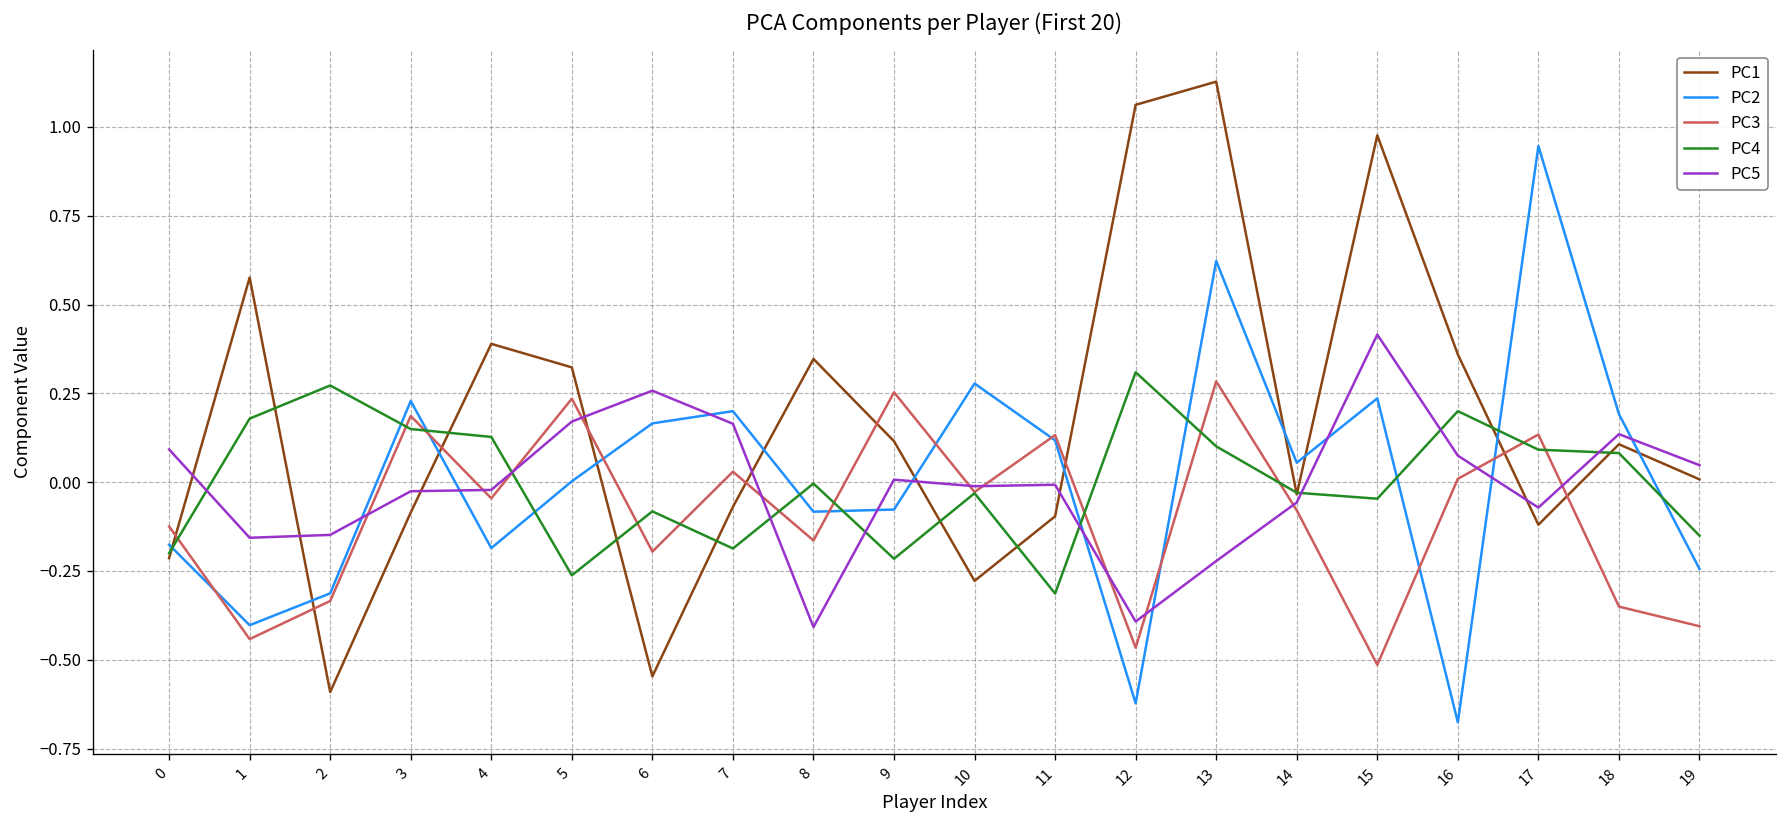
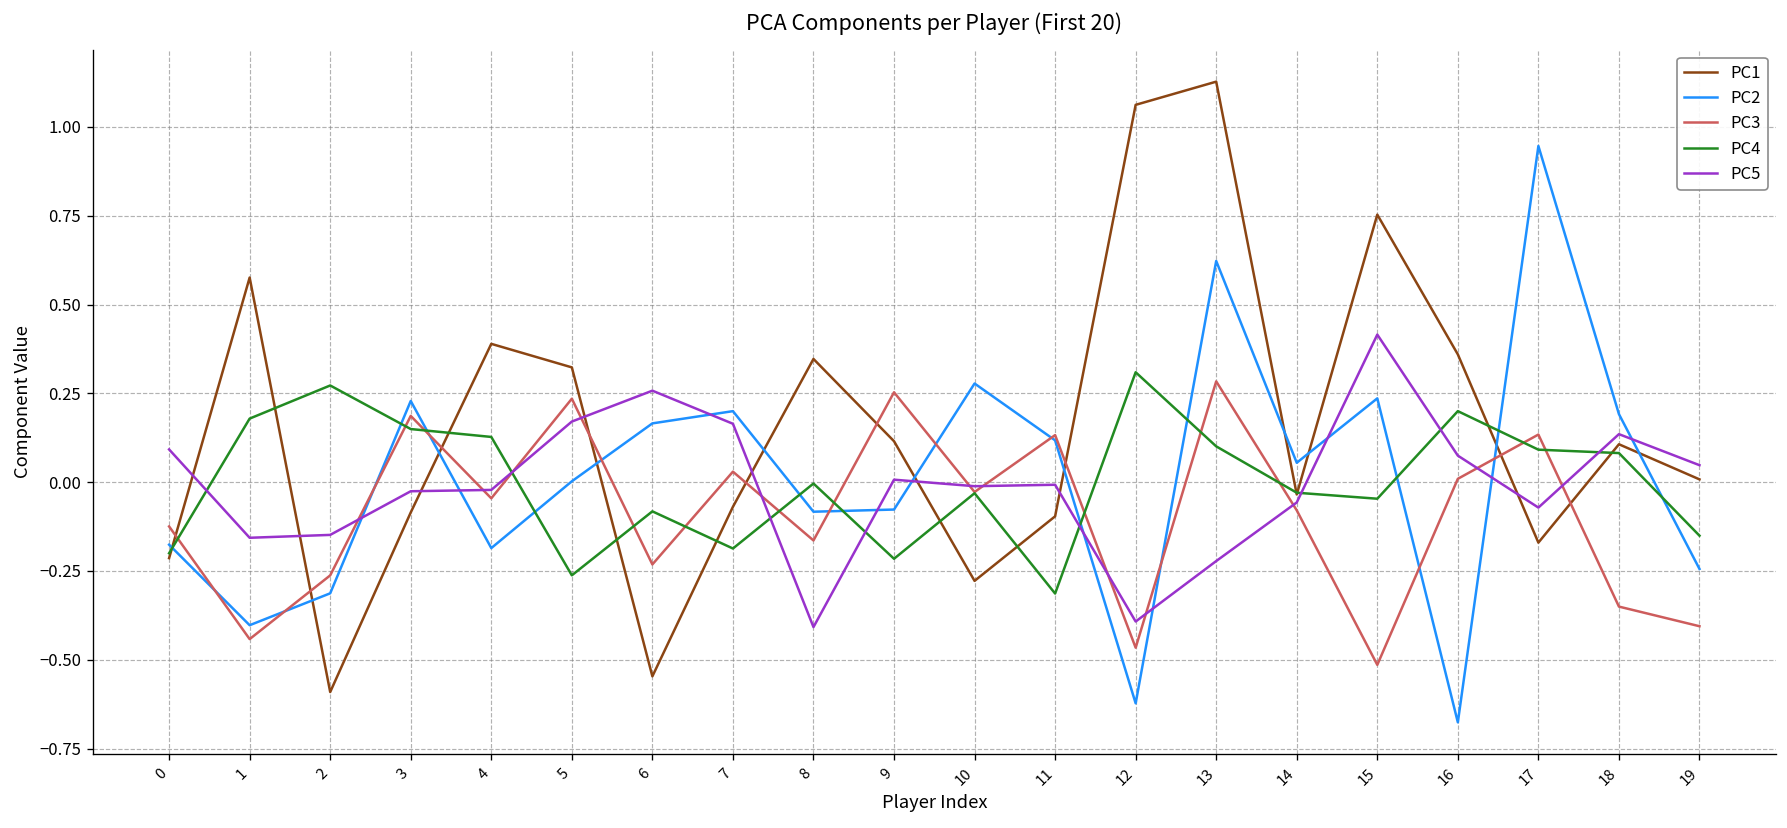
PC3, 2: -0.33 -> -0.26
PC3, 6: -0.20 -> -0.23
PC1, 15: 0.98 -> 0.75
PC1, 17: -0.12 -> -0.17
